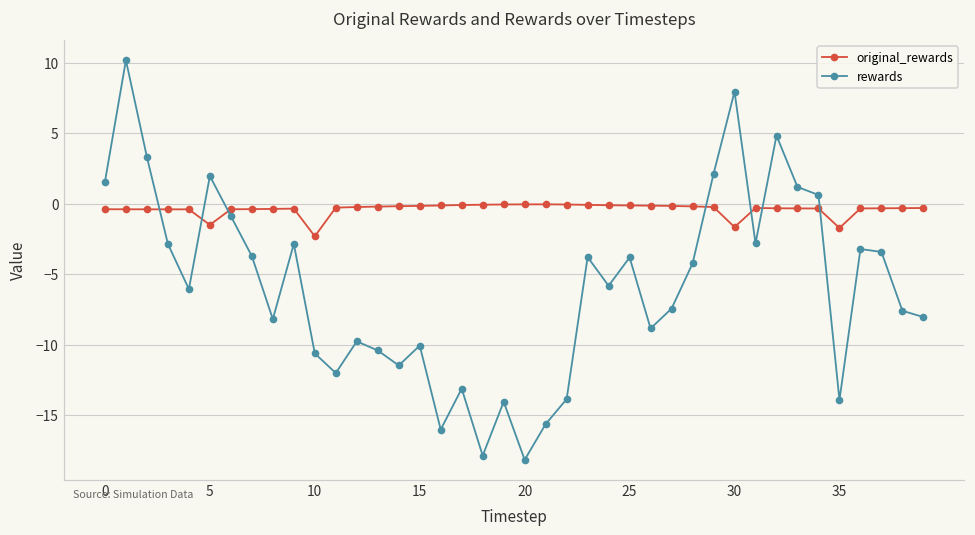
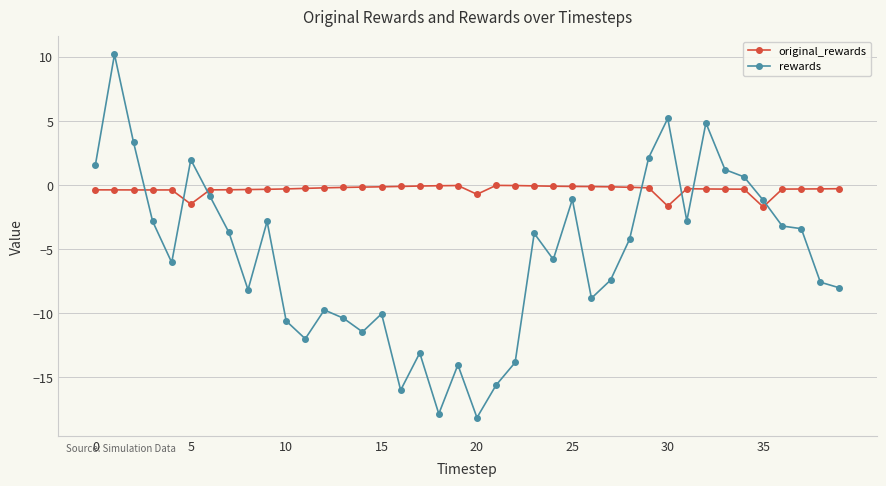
original_rewards, 10: -2.3 -> -0.3
original_rewards, 20: 0.0 -> -0.7
rewards, 25: -3.8 -> -1.1
rewards, 30: 8.0 -> 5.2
rewards, 35: -13.9 -> -1.2
